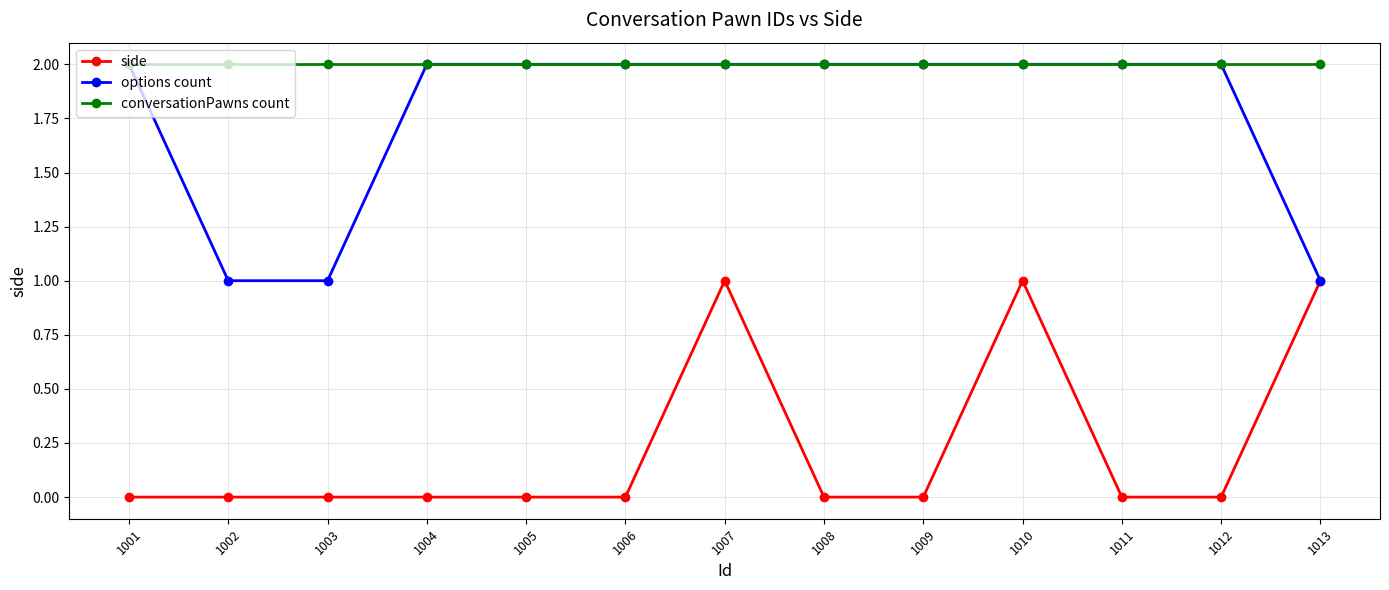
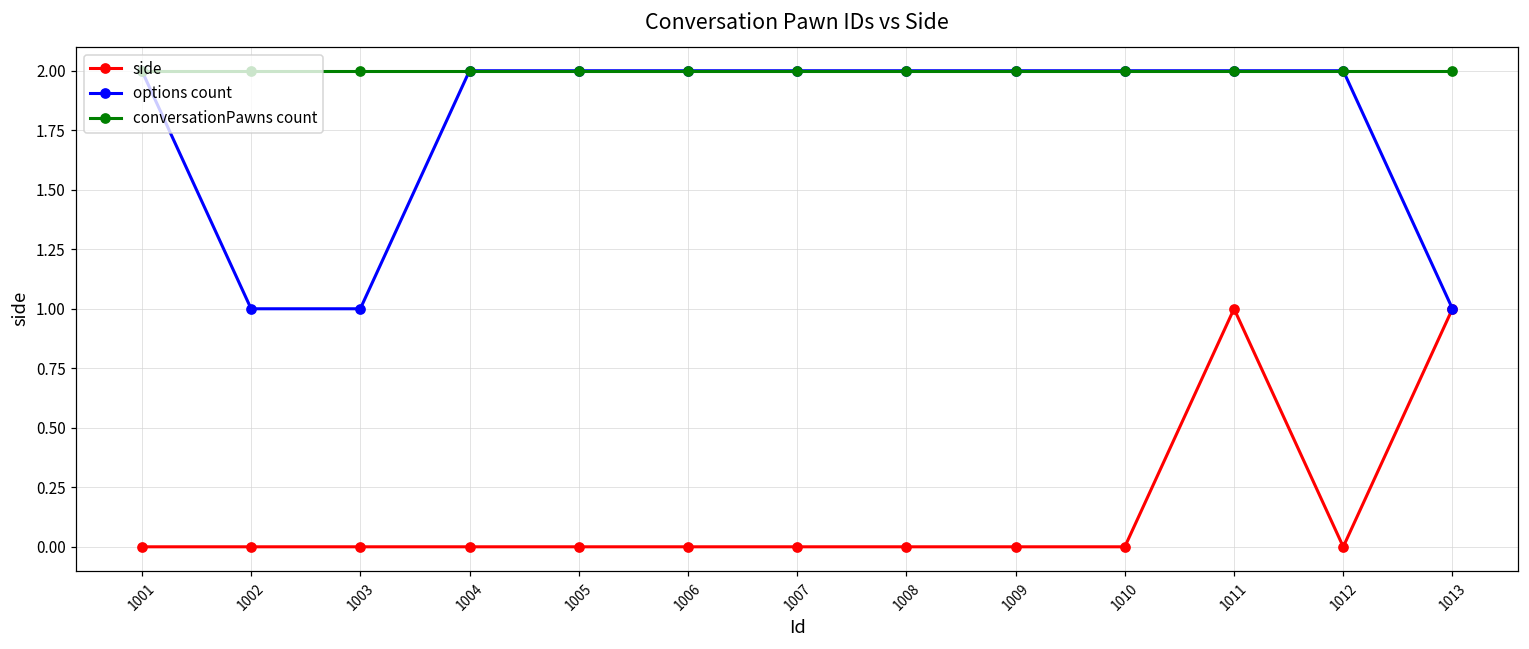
side, 1007: 1 -> 0
side, 1010: 1 -> 0
side, 1011: 0 -> 1
